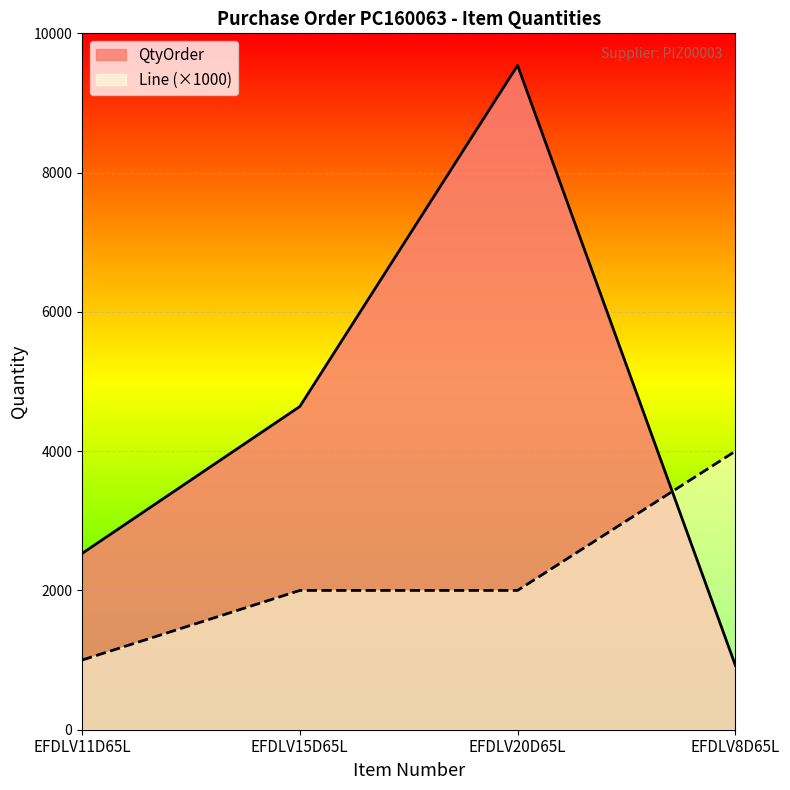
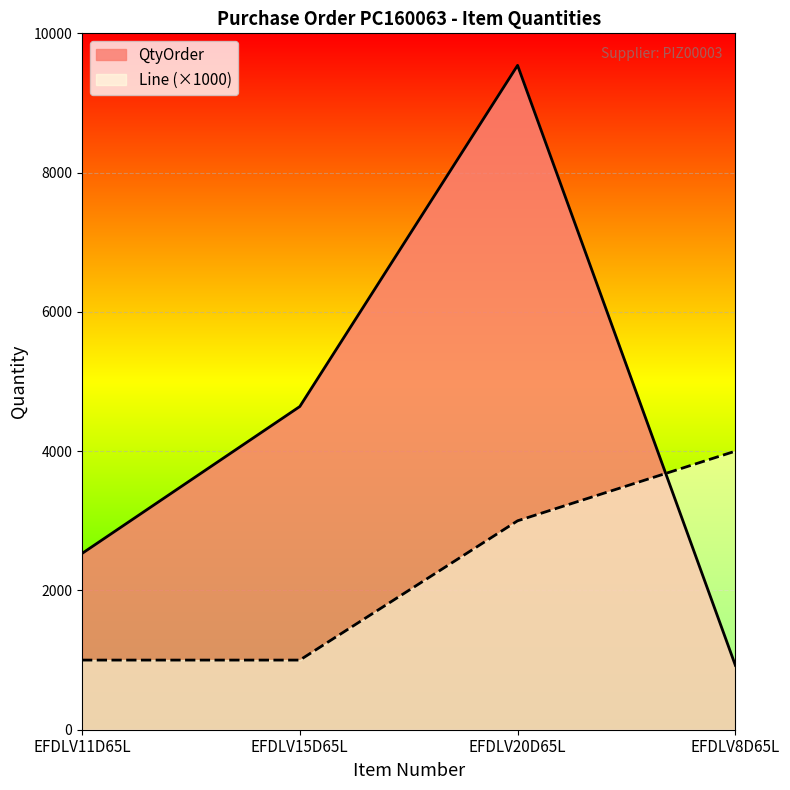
Line (×1000), EFDLV15D65L: 2000 -> 1000
Line (×1000), EFDLV20D65L: 2000 -> 3000
